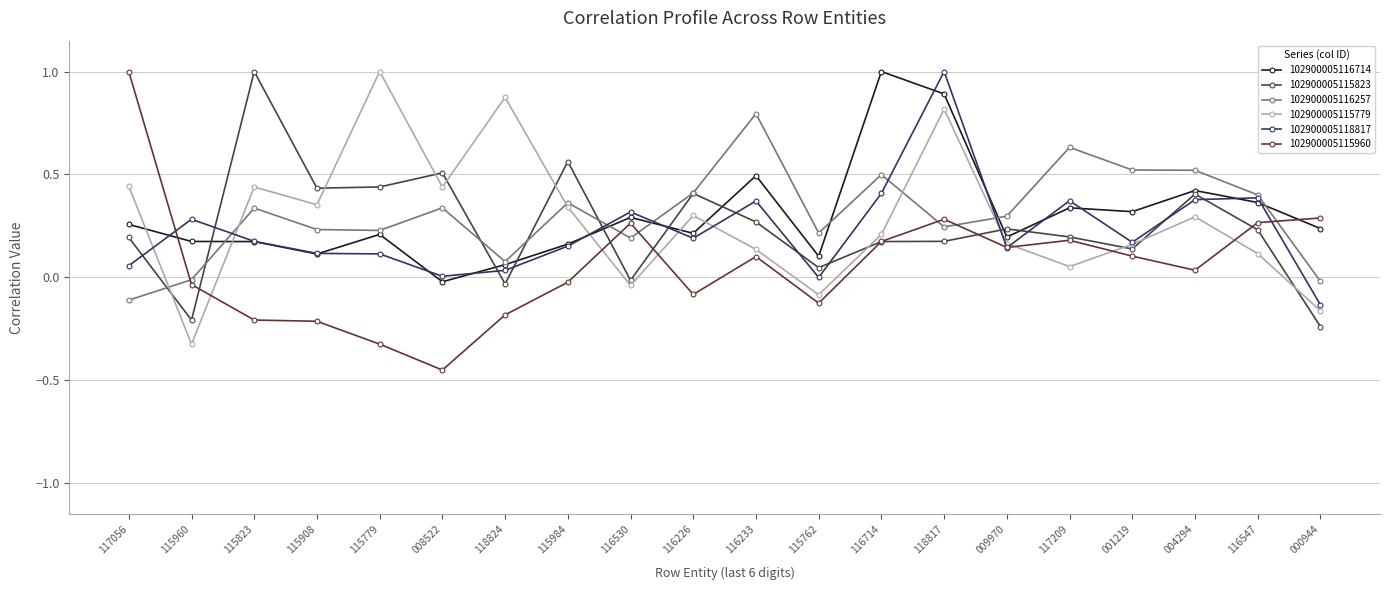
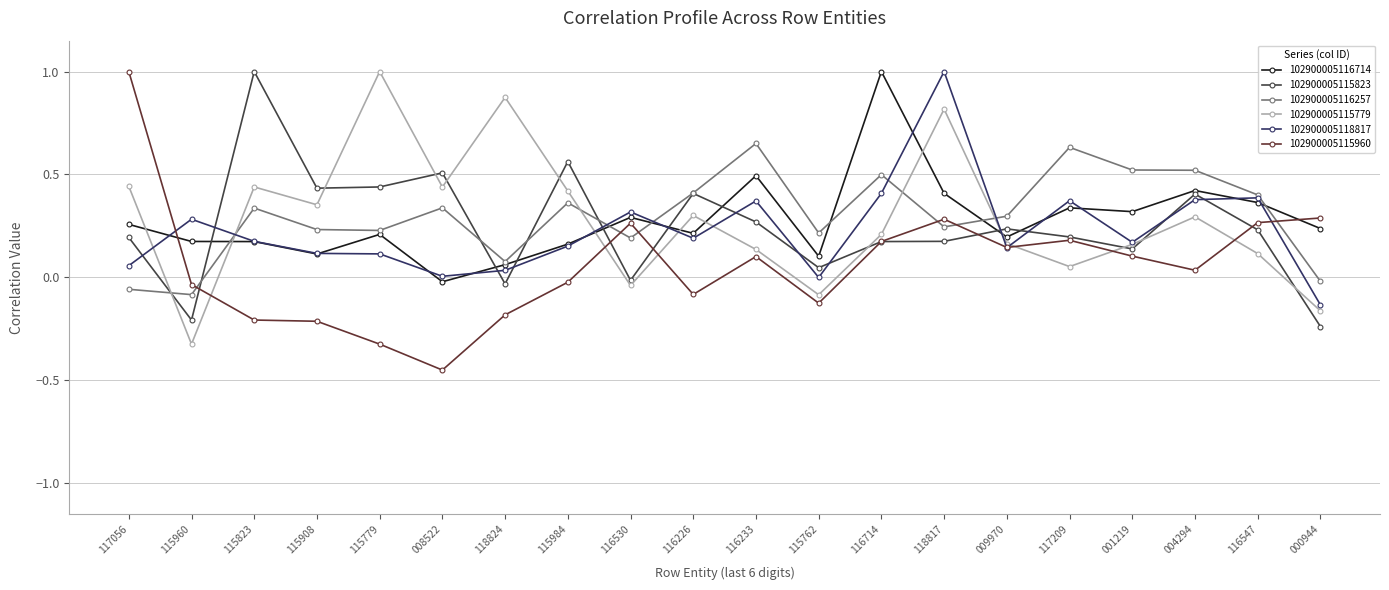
102900005116257, 117056: -0.11 -> -0.06
102900005116257, 115960: -0.01 -> -0.08
102900005115779, 115984: 0.34 -> 0.42
102900005116257, 116233: 0.80 -> 0.65
102900005116714, 118817: 0.89 -> 0.41
